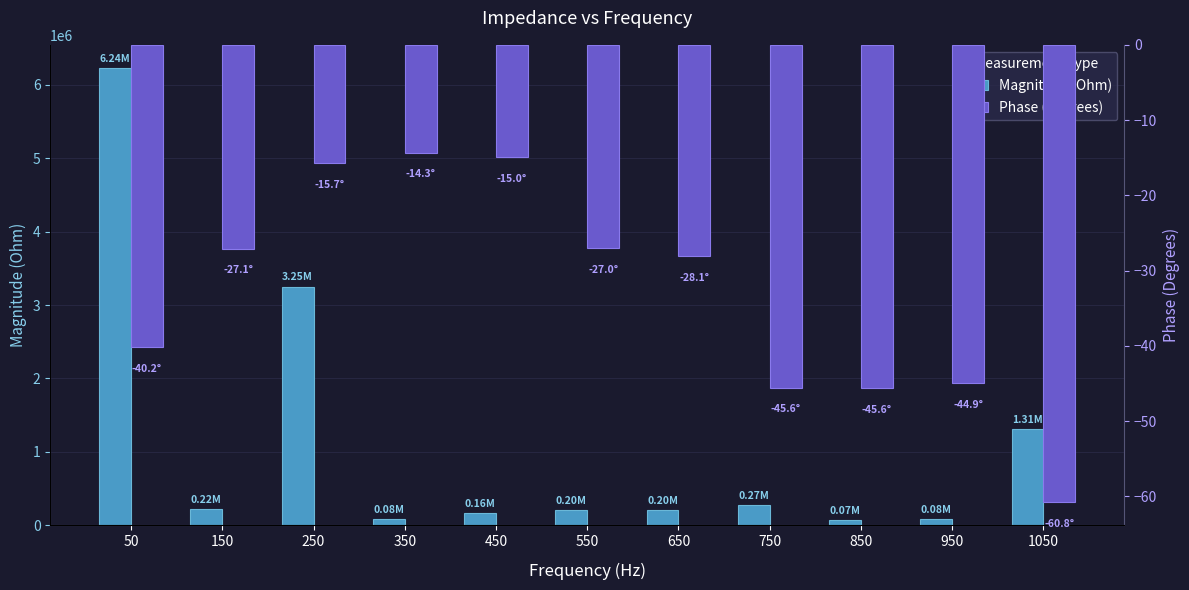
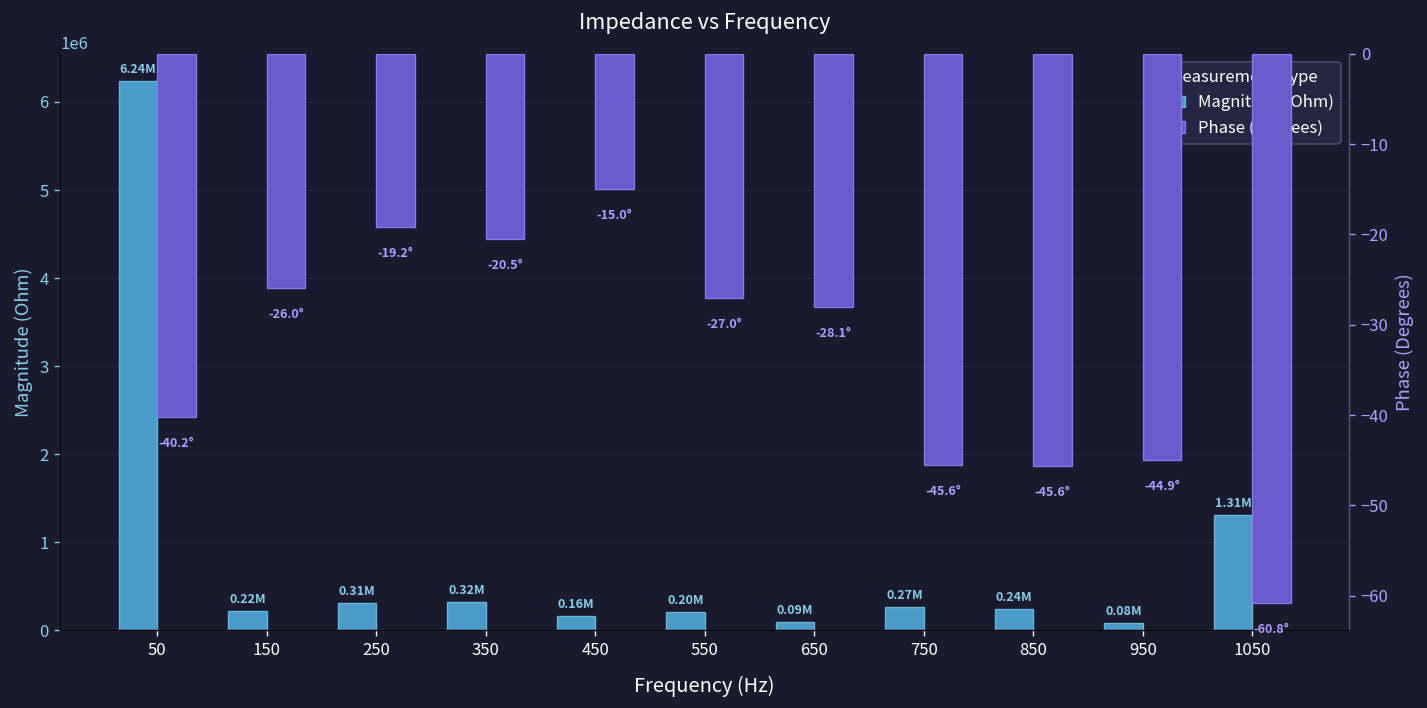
Magnitude (Ohm), 250: 3.25M -> 0.31M
Magnitude (Ohm), 350: 0.08M -> 0.32M
Magnitude (Ohm), 650: 0.20M -> 0.09M
Magnitude (Ohm), 850: 0.07M -> 0.24M
Phase (Degrees), 150: -27.1° -> -26.0°
Phase (Degrees), 250: -15.7° -> -19.2°
Phase (Degrees), 350: -14.3° -> -20.5°
